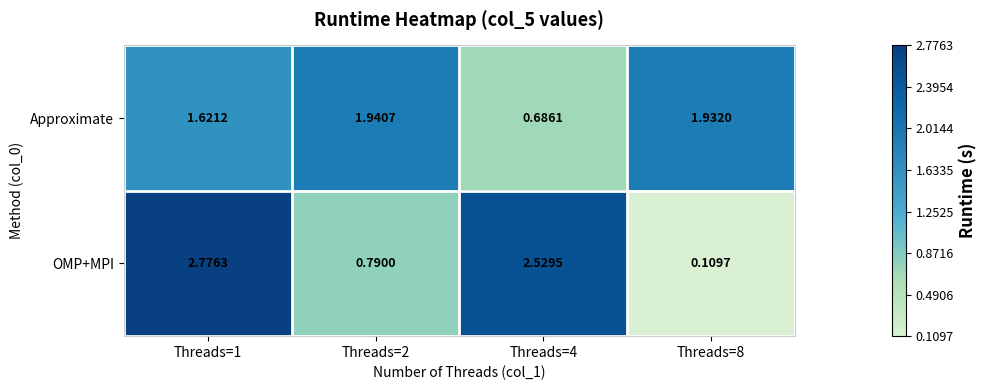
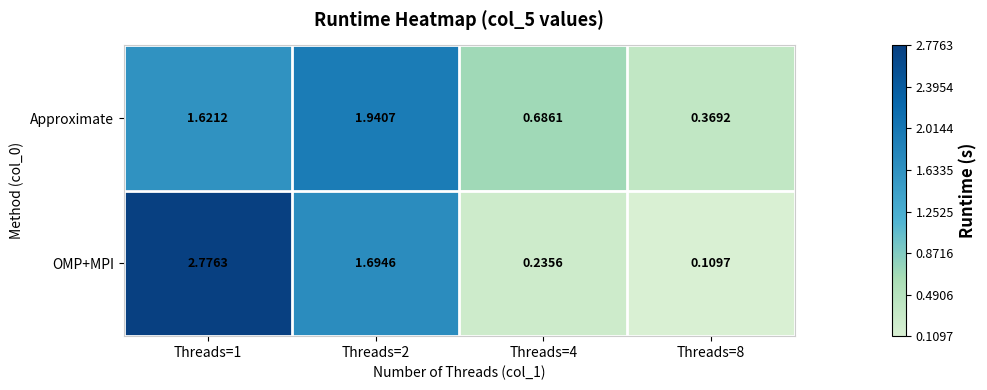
Approximate, Threads=8: 1.9320 -> 0.3692
OMP+MPI, Threads=2: 0.7900 -> 1.6946
OMP+MPI, Threads=4: 2.5295 -> 0.2356
